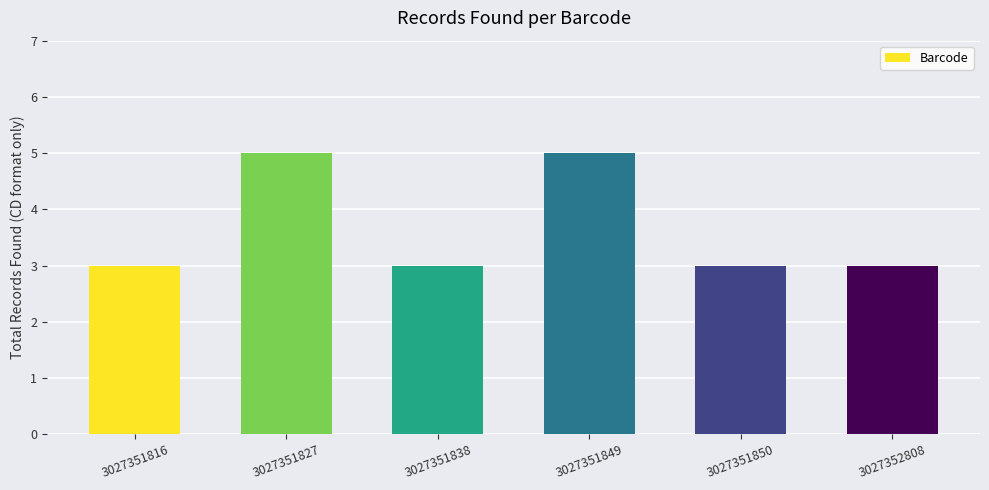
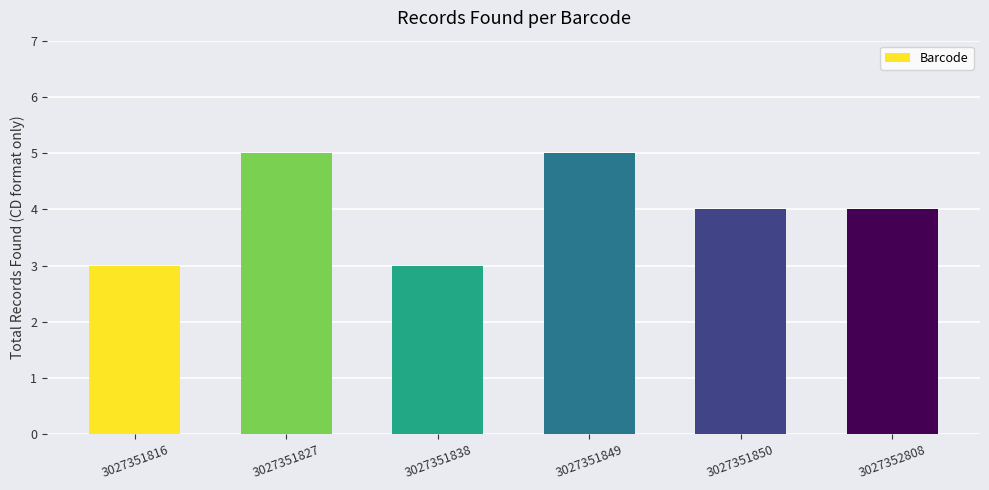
3027351850: 3 -> 4
3027352808: 3 -> 4
